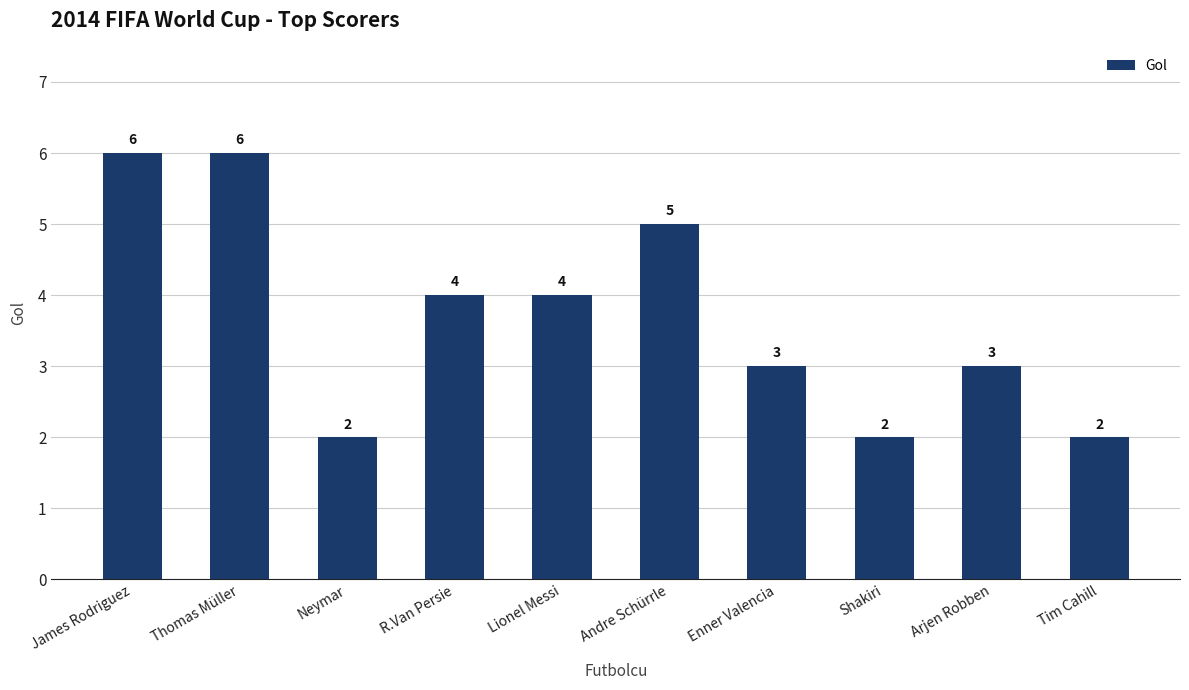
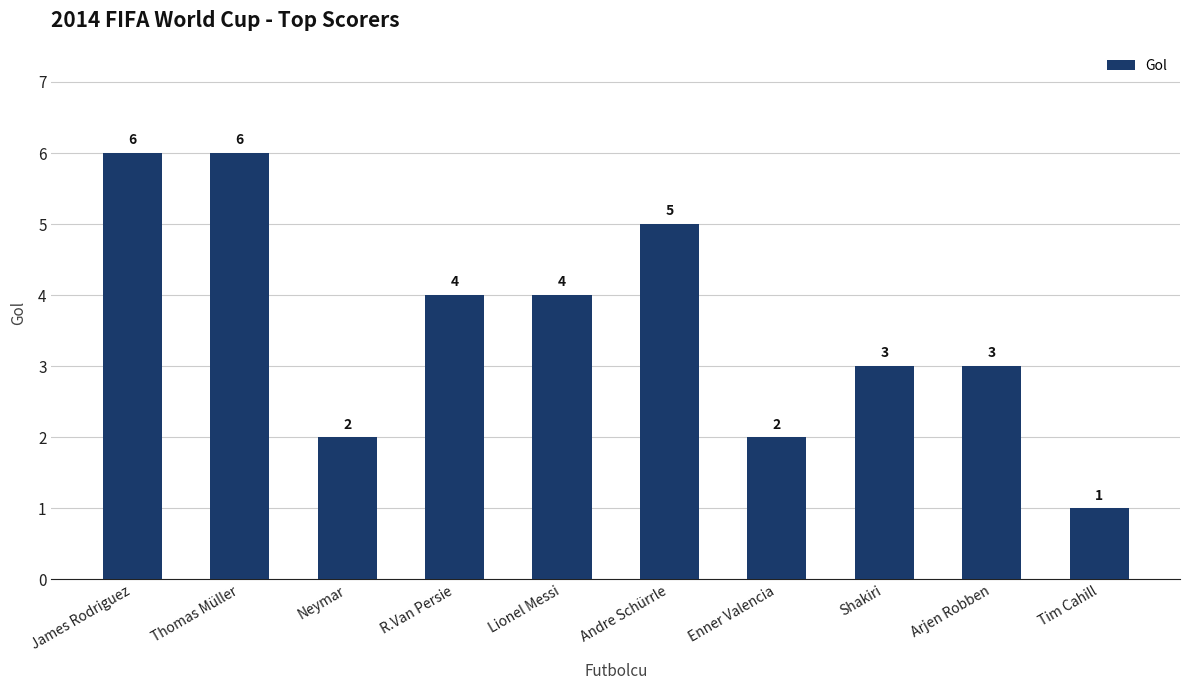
Enner Valencia: 3 -> 2
Shakiri: 2 -> 3
Tim Cahill: 2 -> 1
